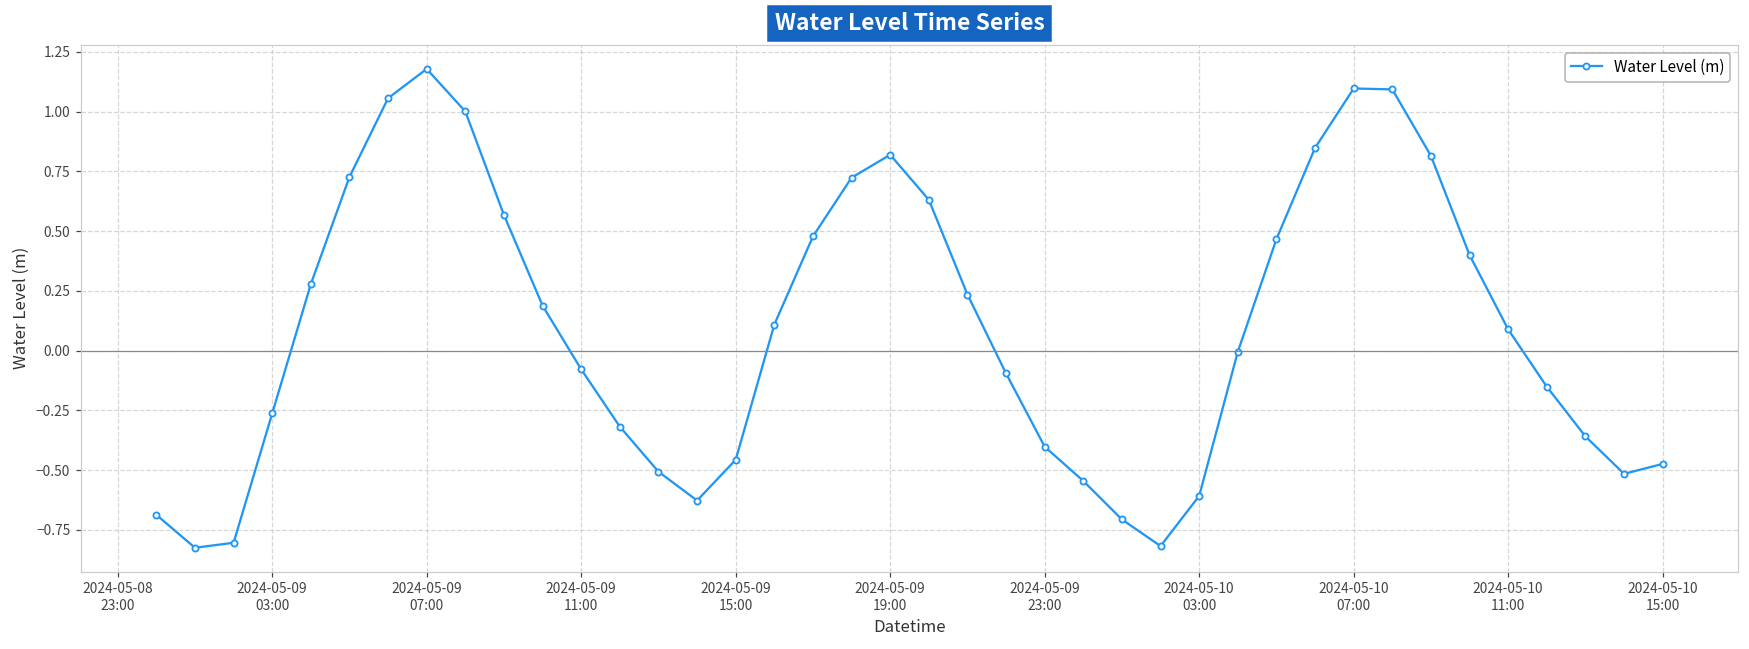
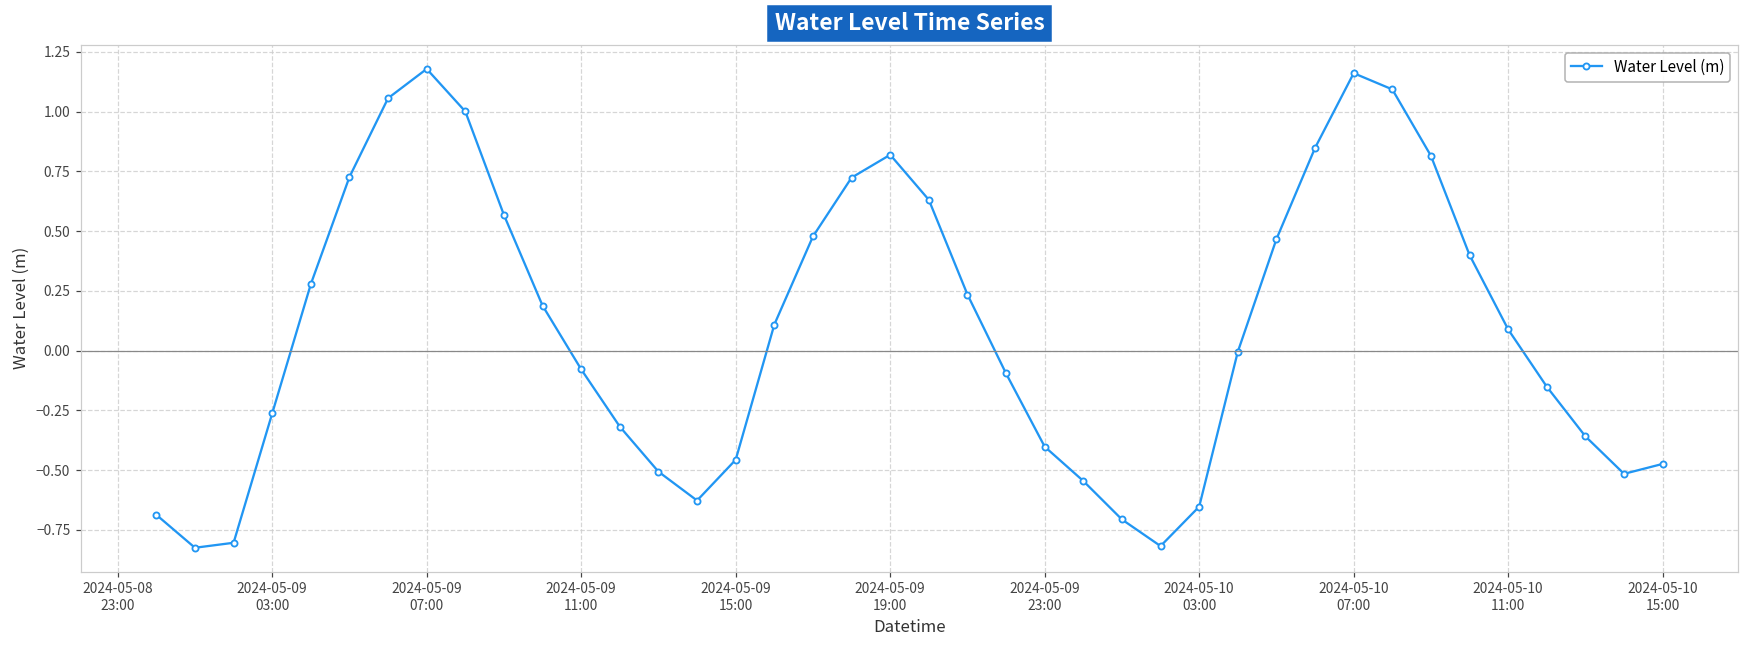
2024-05-10 03:00: -0.61 -> -0.65
2024-05-10 07:00: 1.10 -> 1.16
